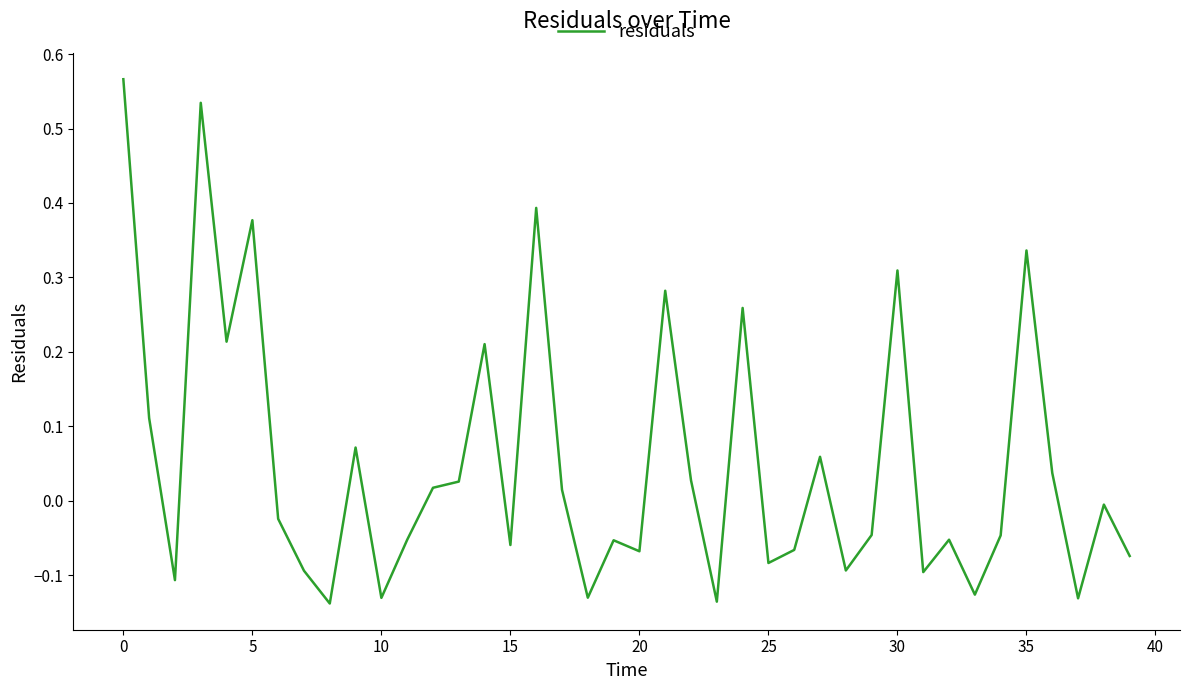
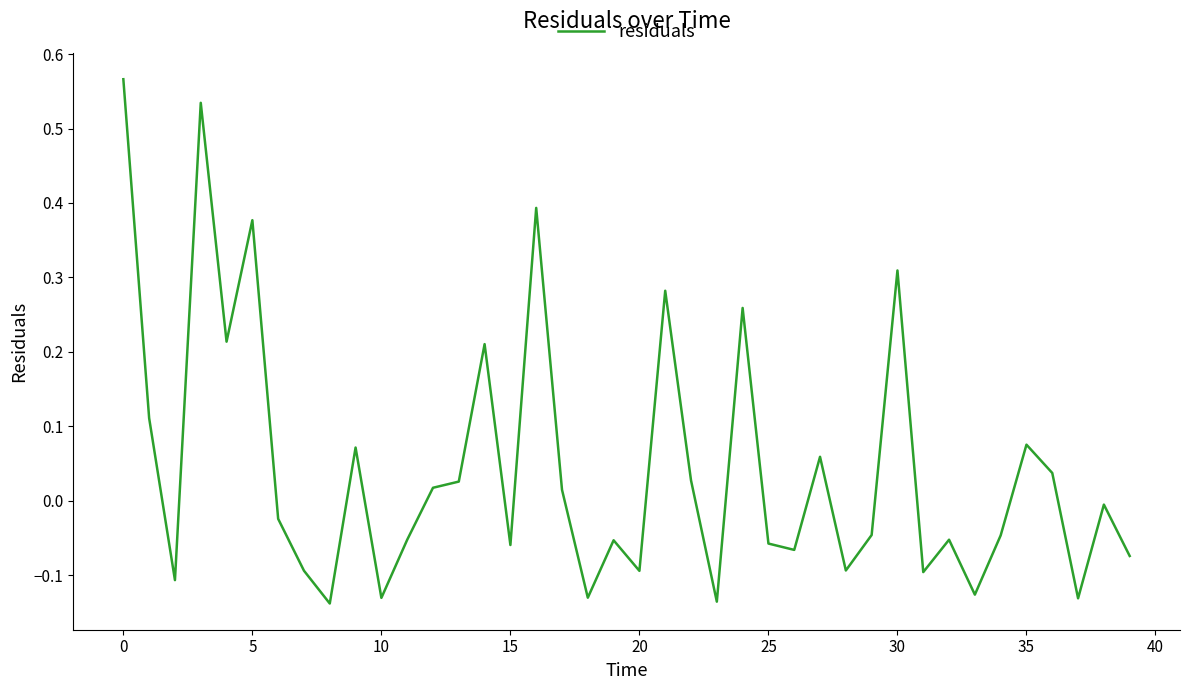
20: -0.07 -> -0.09
25: -0.08 -> -0.06
35: 0.34 -> 0.08
